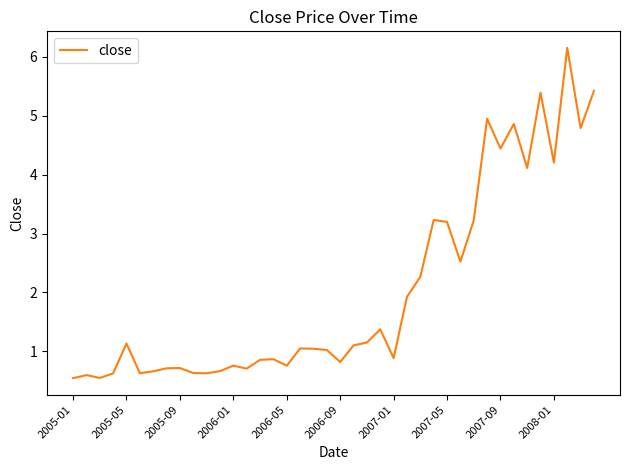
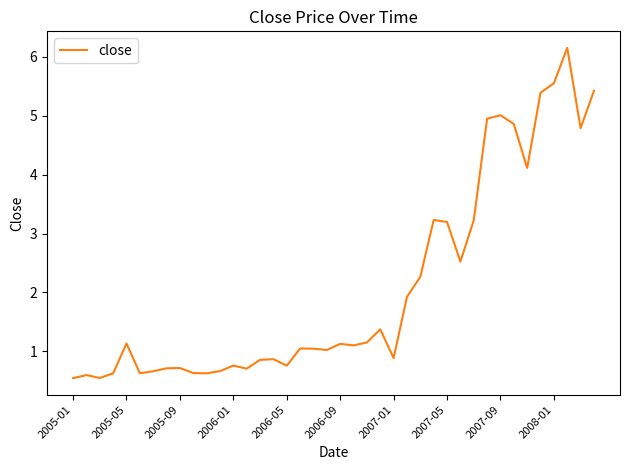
2006-09: 0.8 -> 1.1
2007-09: 4.4 -> 5.0
2008-01: 4.2 -> 5.6
